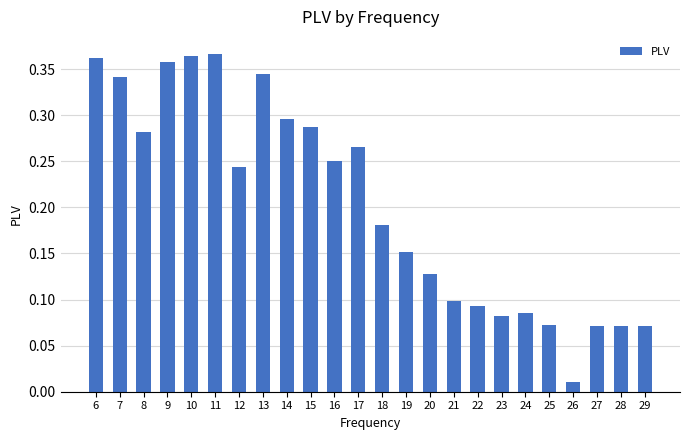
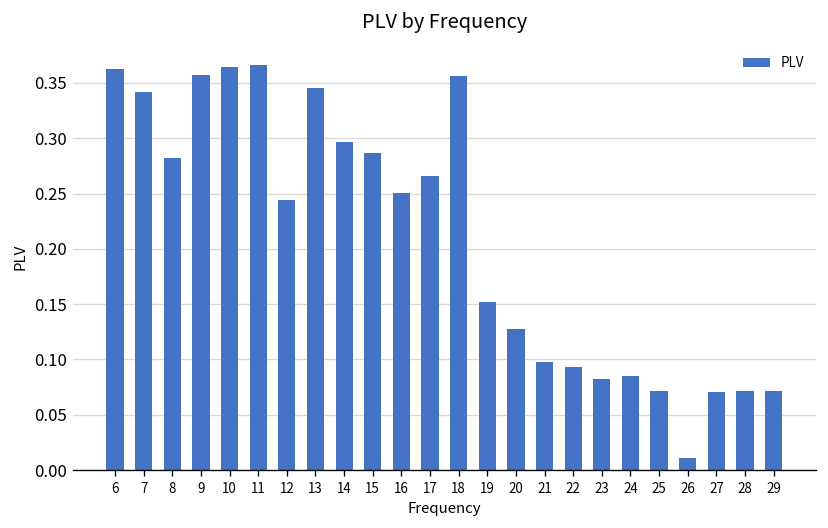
18: 0.18 -> 0.36
